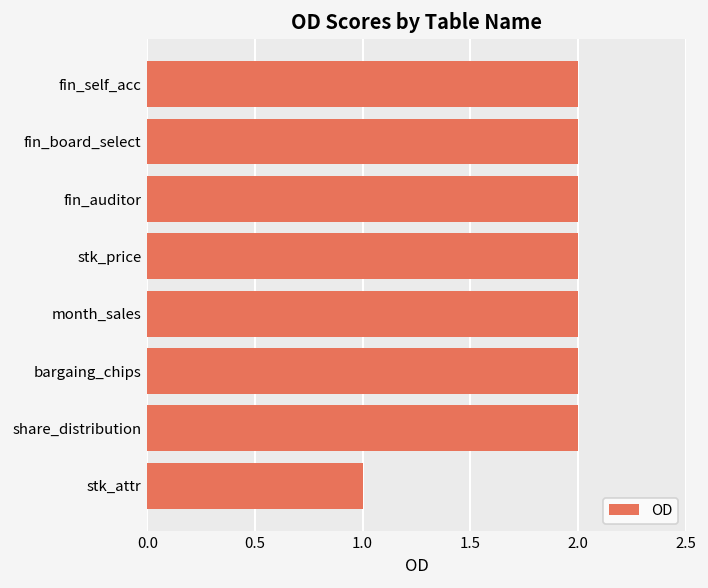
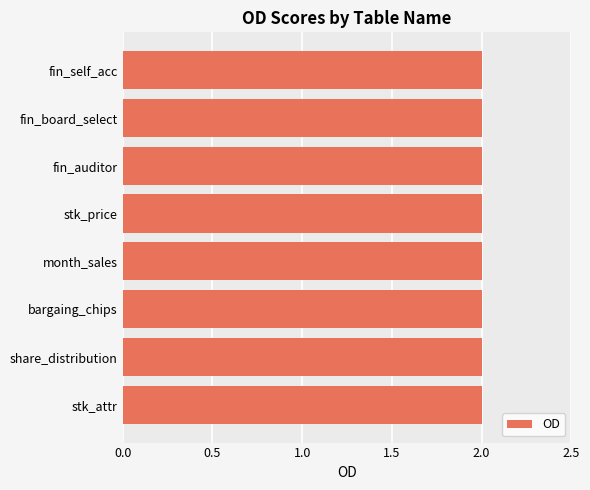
stk_attr: 1 -> 2
